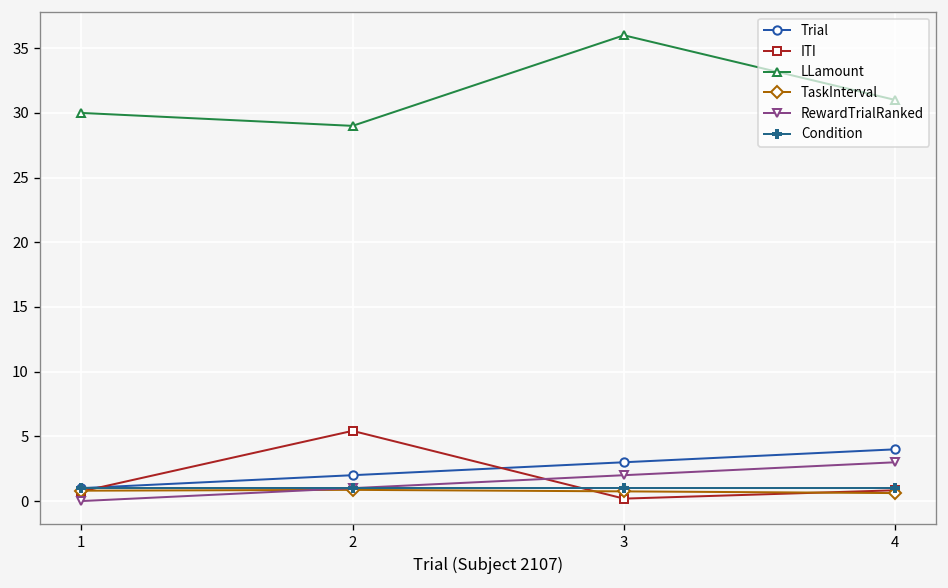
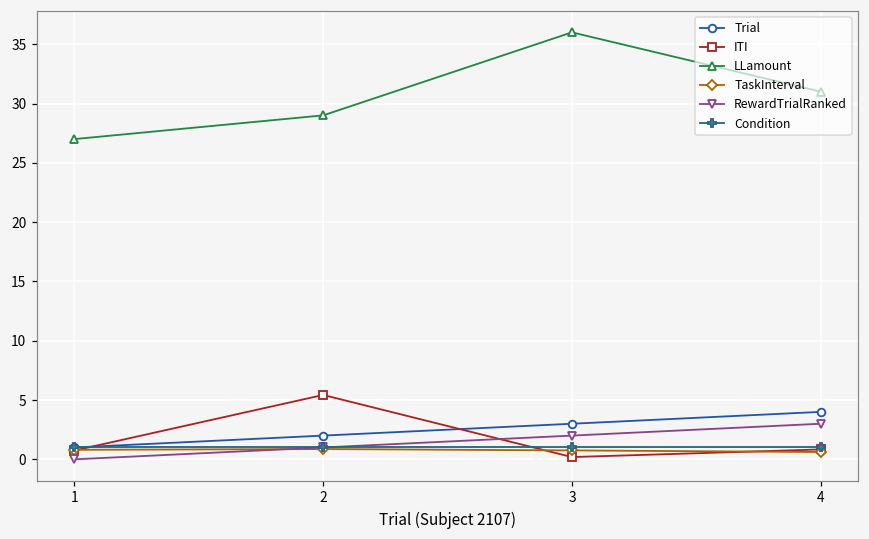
LLamount, 1: 30 -> 27
